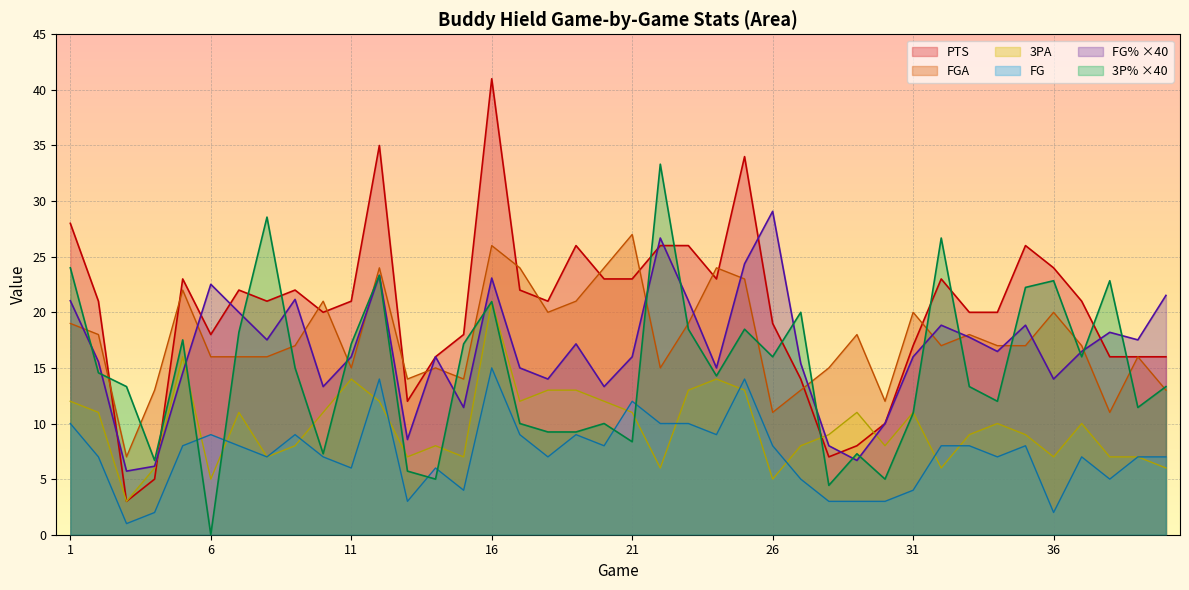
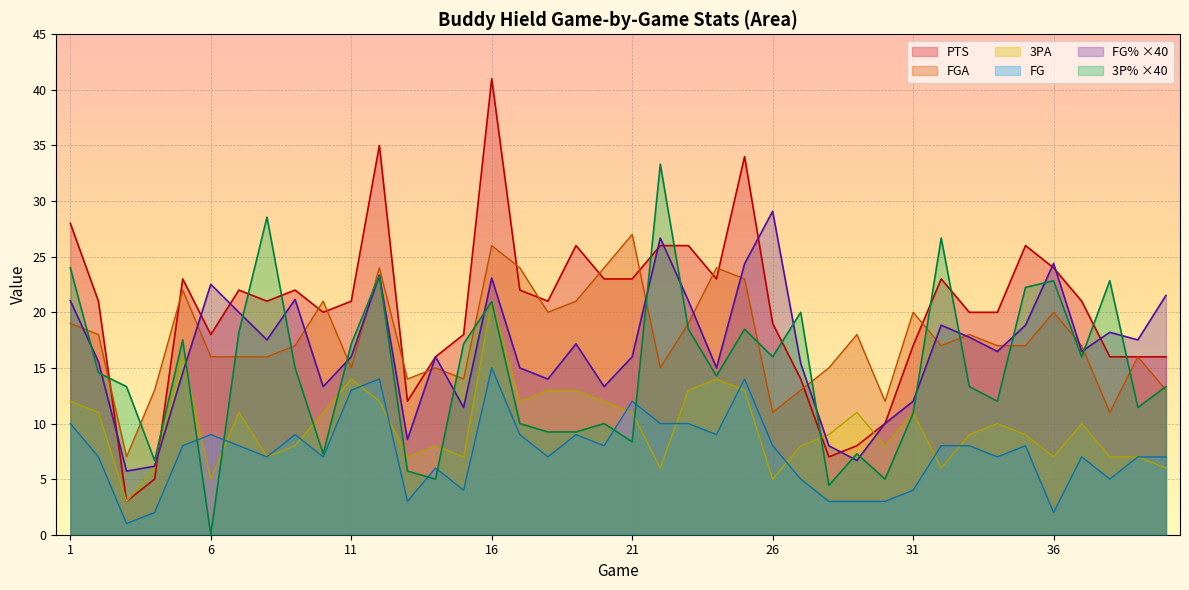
FG, 11: 6 -> 13
FG% ×40, 31: 16.0 -> 12.0
FG% ×40, 36: 14.0 -> 24.4
